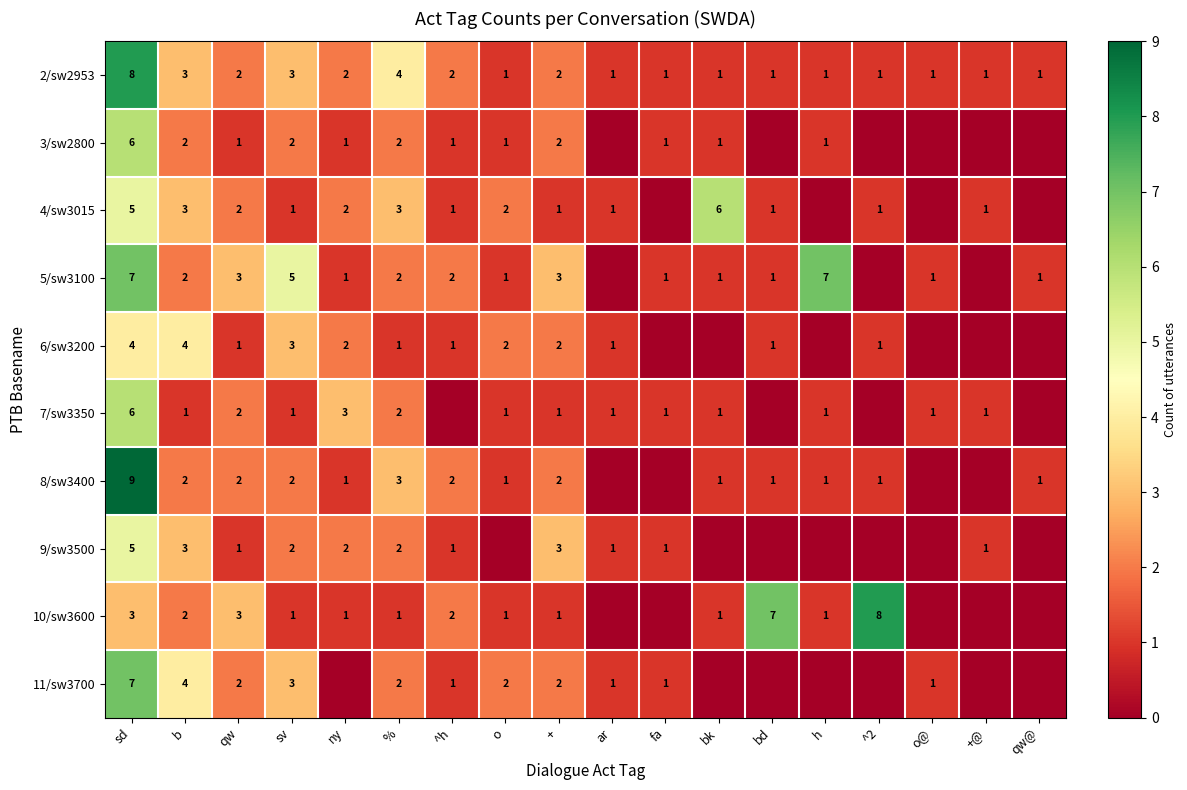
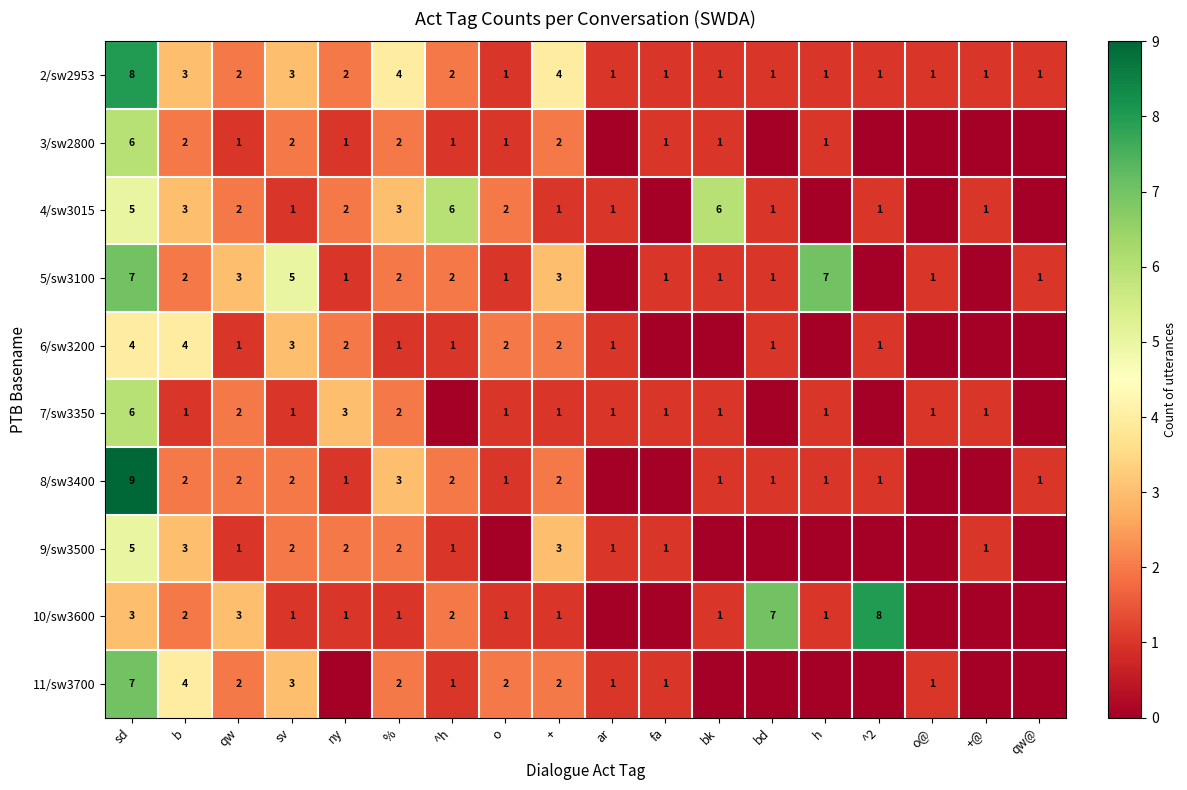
2/sw2953, +: 2 -> 4
4/sw3015, ^h: 1 -> 6
